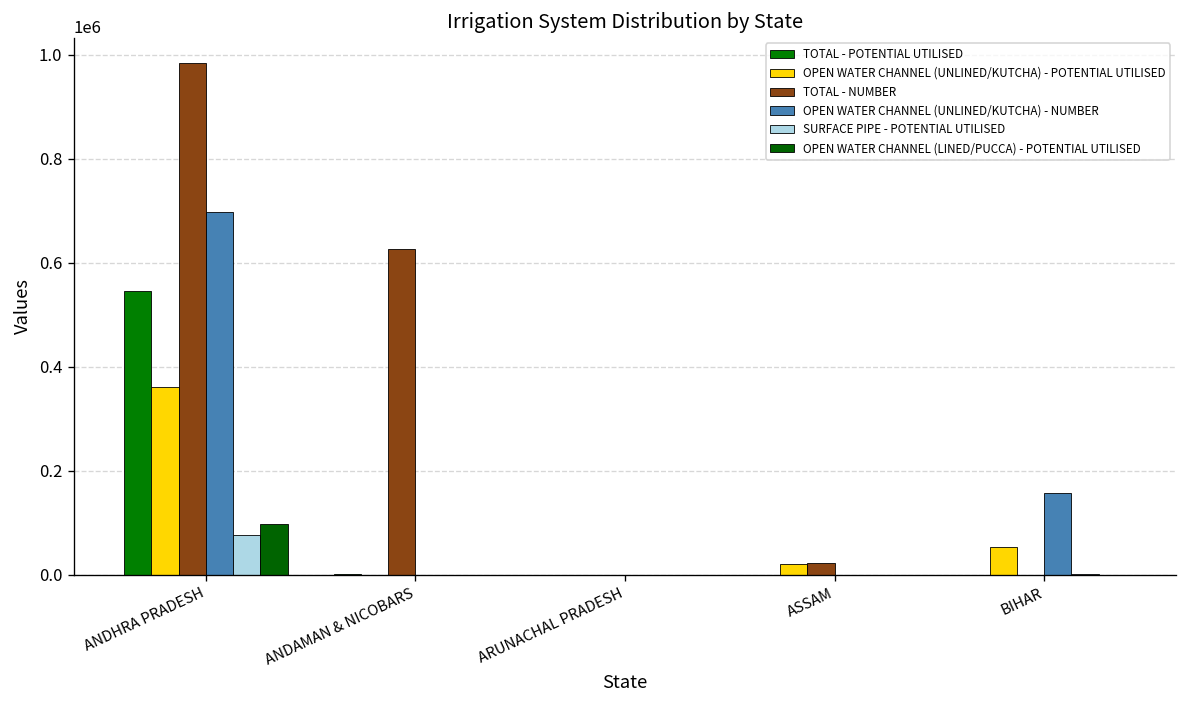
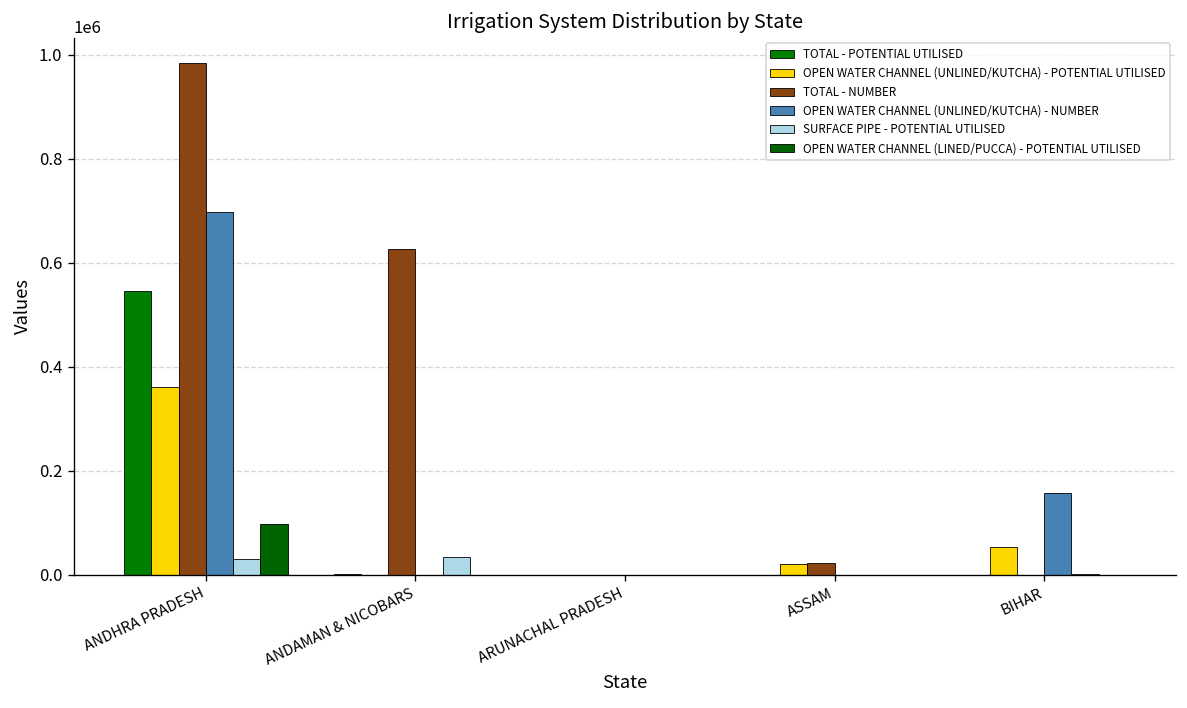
SURFACE PIPE - POTENTIAL UTILISED, ANDHRA PRADESH: 80000 -> 30000
SURFACE PIPE - POTENTIAL UTILISED, ANDAMAN & NICOBARS: 0 -> 30000
